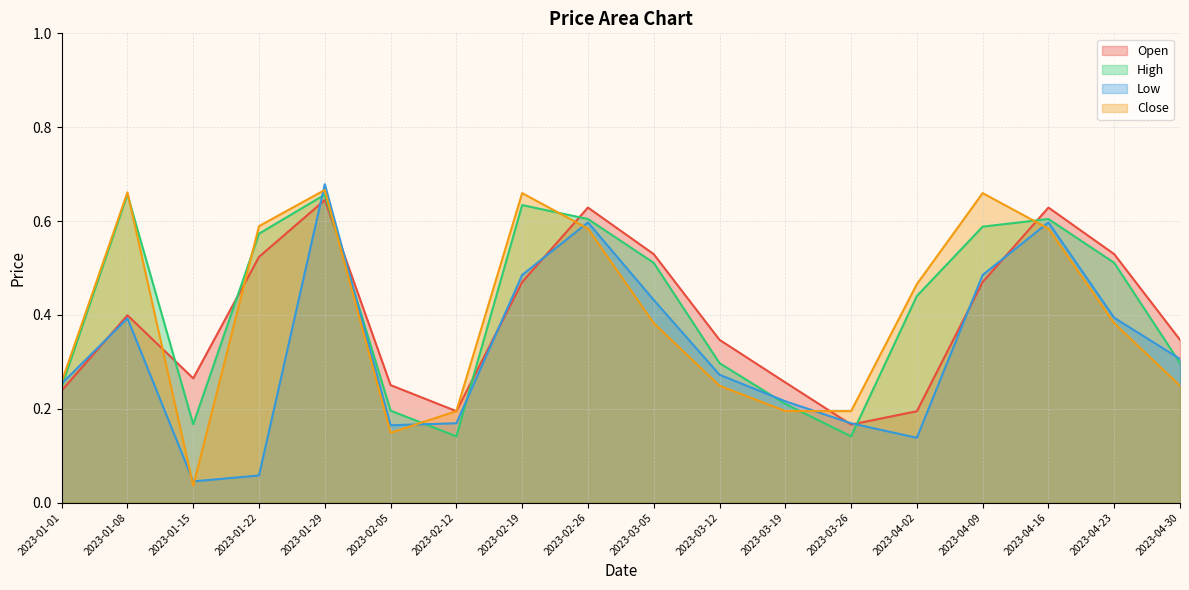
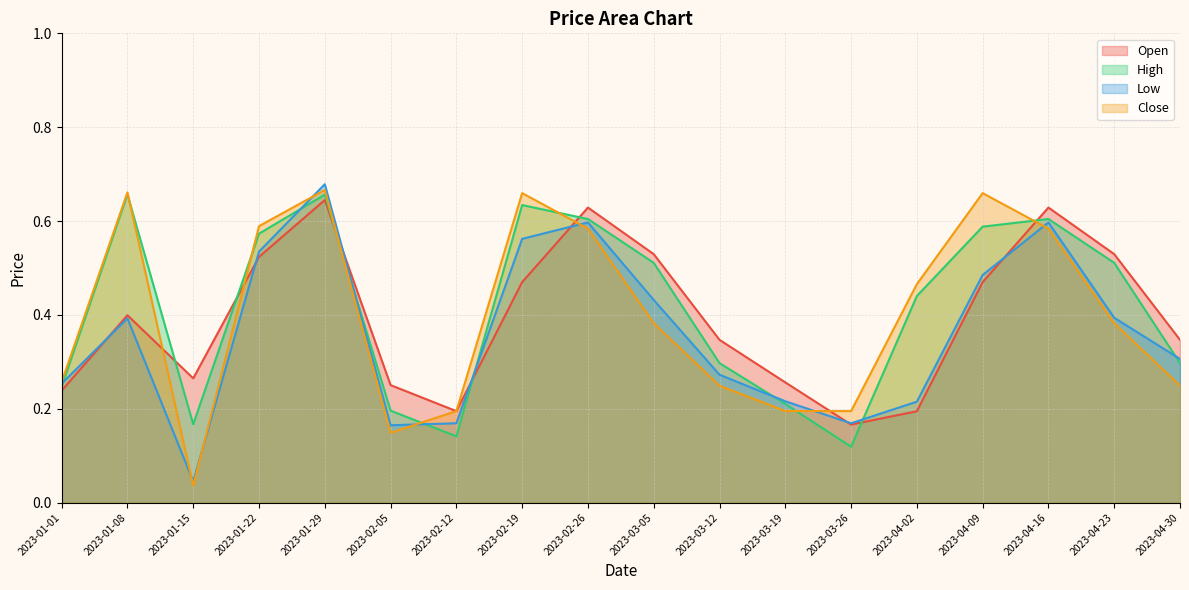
Low, 2023-01-22: 0.06 -> 0.53
Low, 2023-02-19: 0.49 -> 0.56
High, 2023-03-26: 0.14 -> 0.12
Low, 2023-04-02: 0.14 -> 0.22
